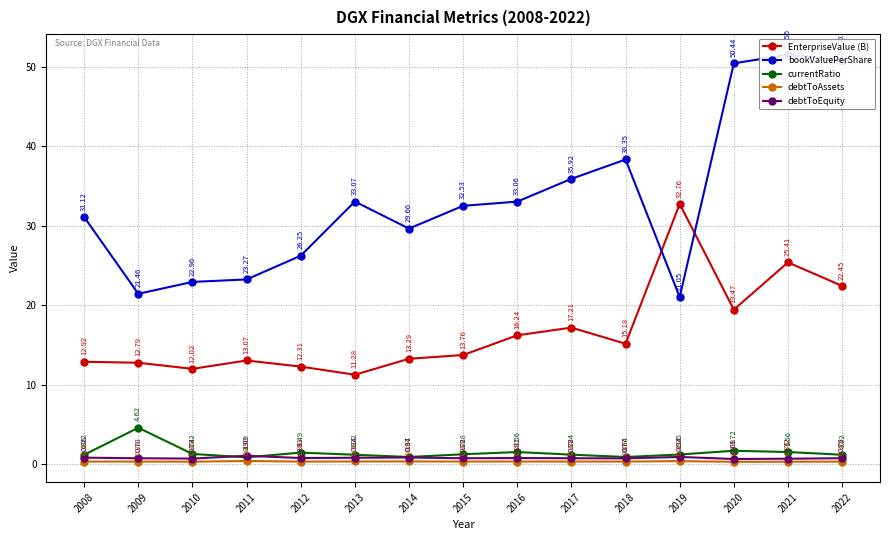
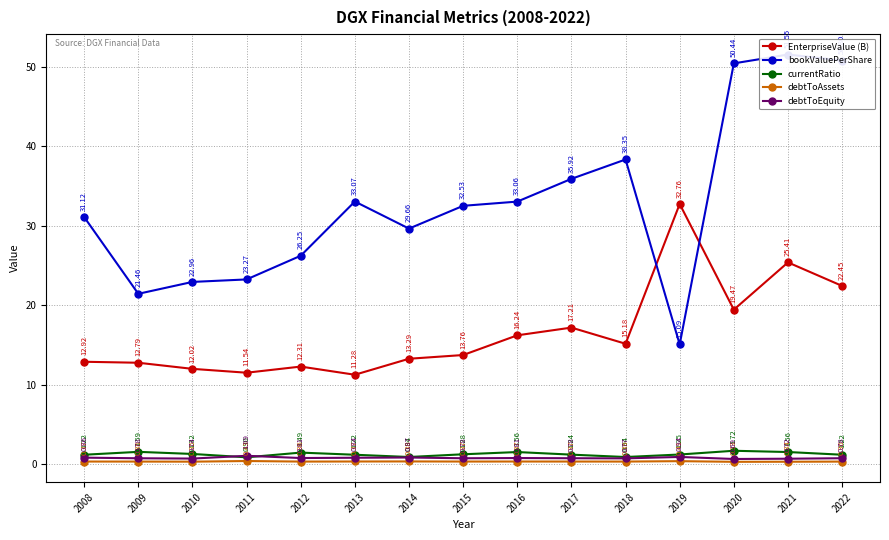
currentRatio, 2009: 4.62 -> 1.59
EnterpriseValue (B), 2011: 13.07 -> 11.54
bookValuePerShare, 2019: 21.05 -> 15.09
